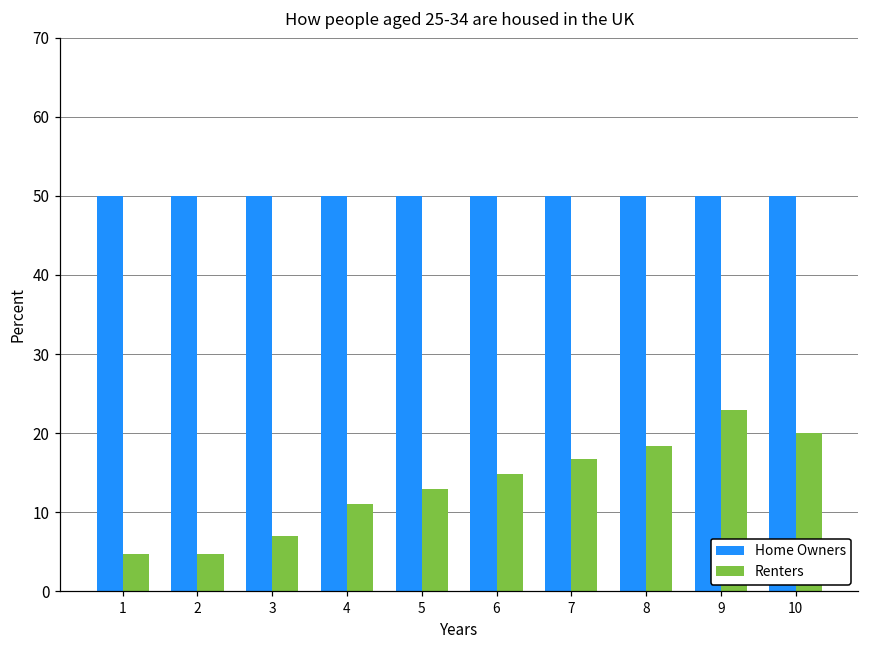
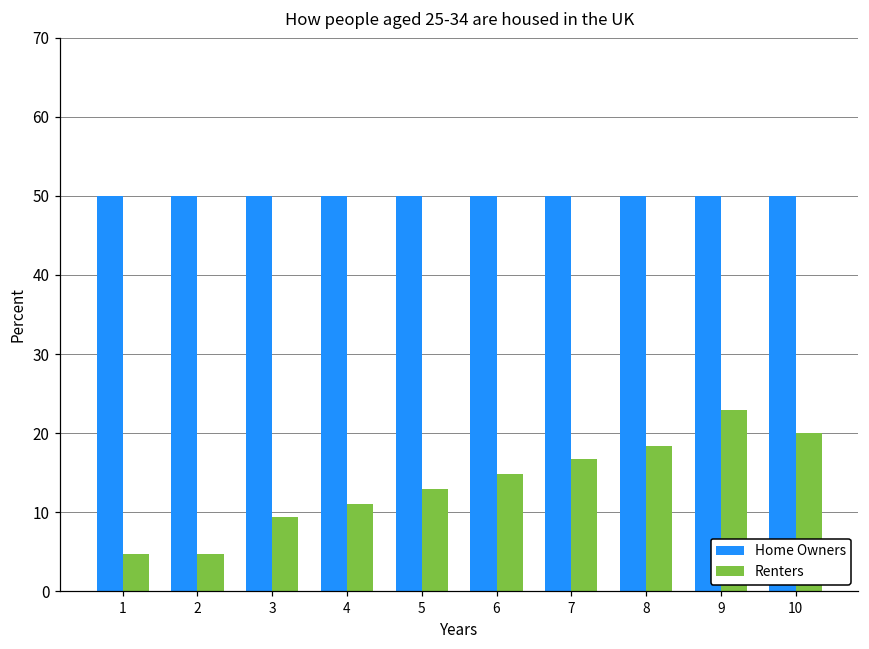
Renters, 3: 7 -> 9
